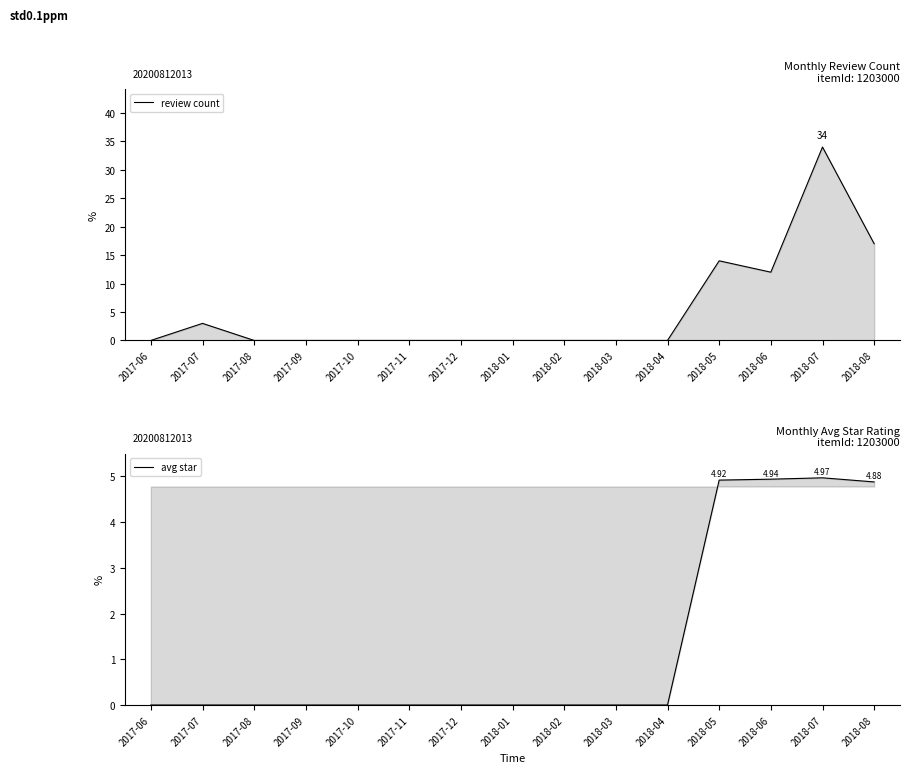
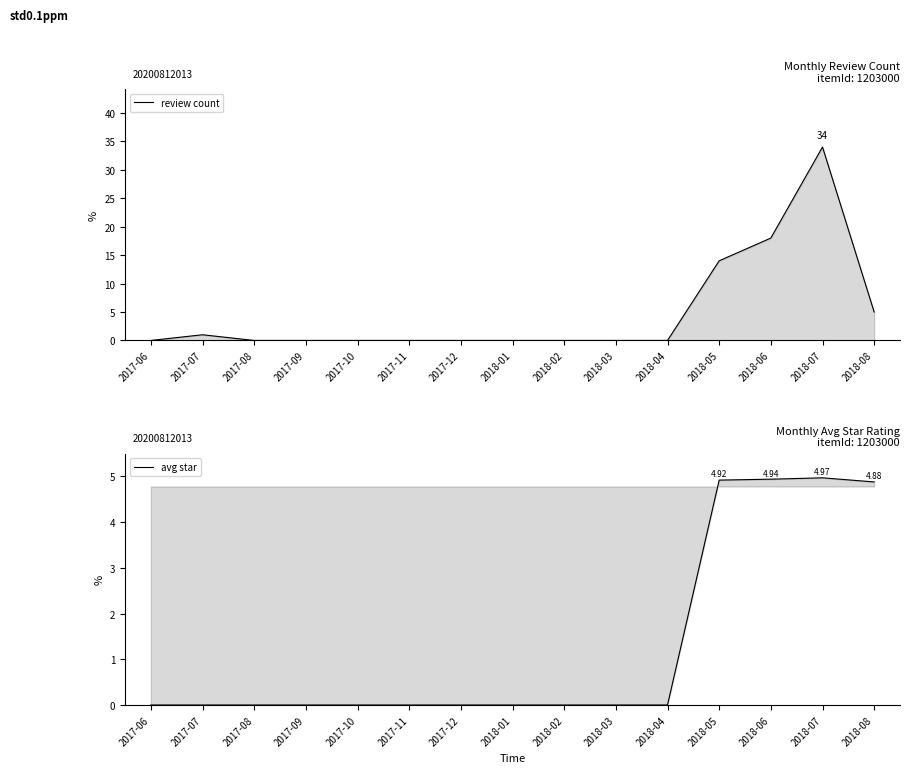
Monthly Review Count itemId: 1203000, 2017-07: 3 -> 1
Monthly Review Count itemId: 1203000, 2018-06: 12 -> 18
Monthly Review Count itemId: 1203000, 2018-08: 17 -> 5
